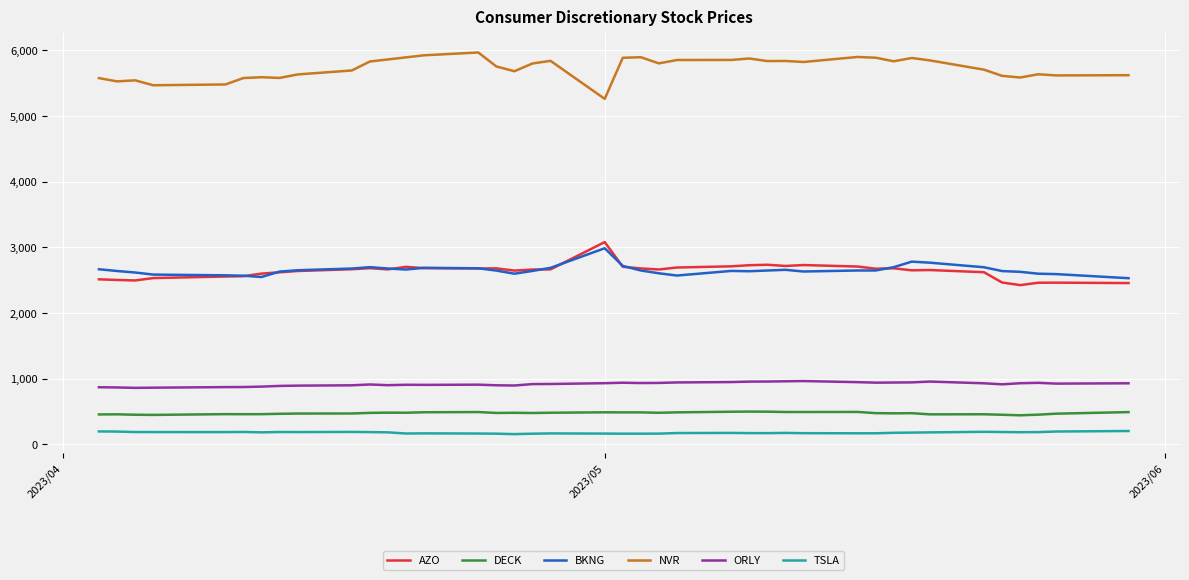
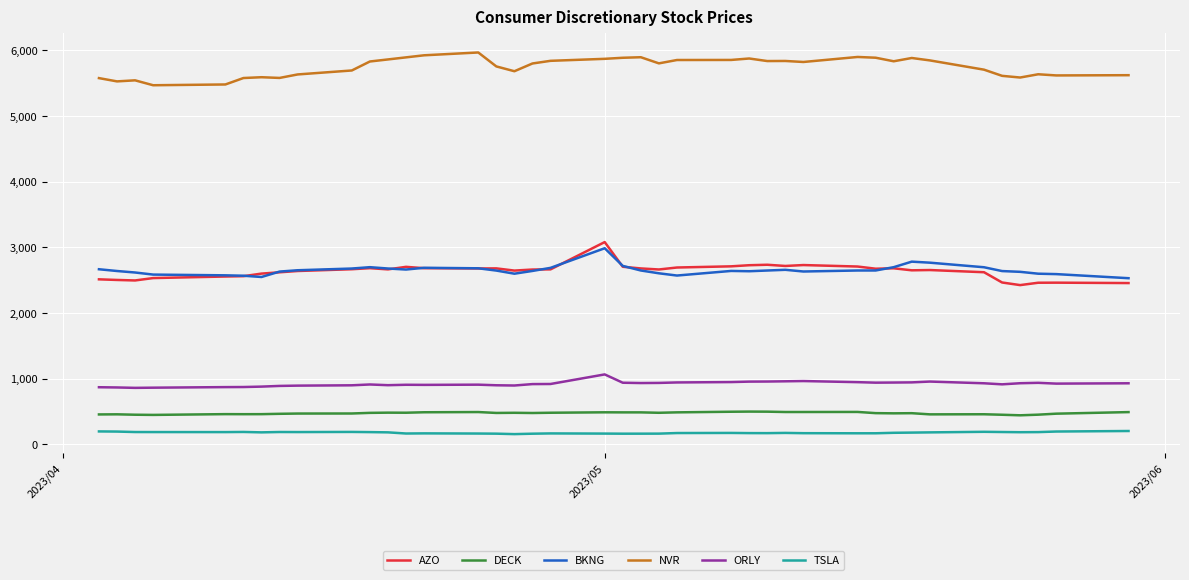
NVR, 2023/05: 5,300 -> 5,900
ORLY, 2023/05: 900 -> 1,100
